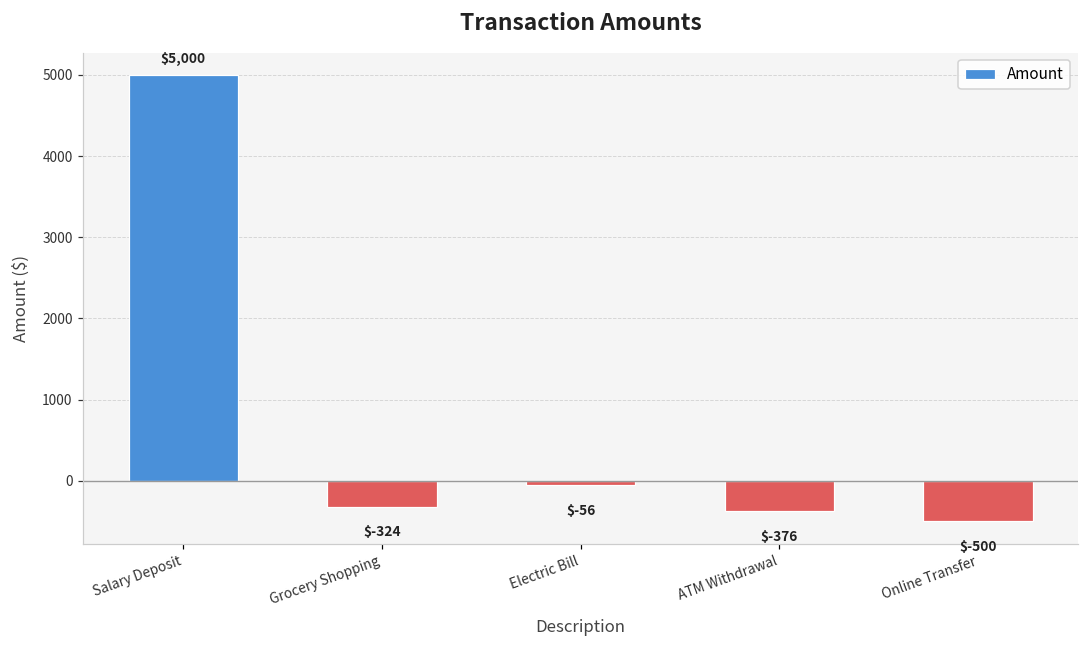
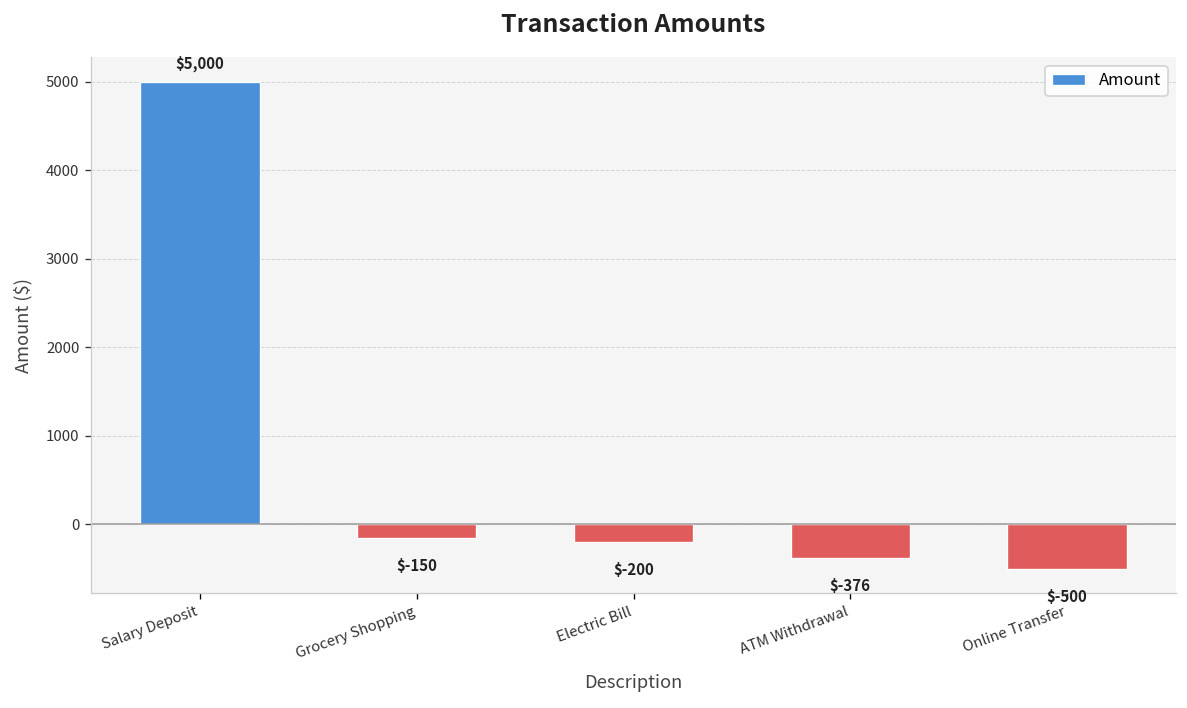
Grocery Shopping: $-324 -> $-150
Electric Bill: $-56 -> $-200
